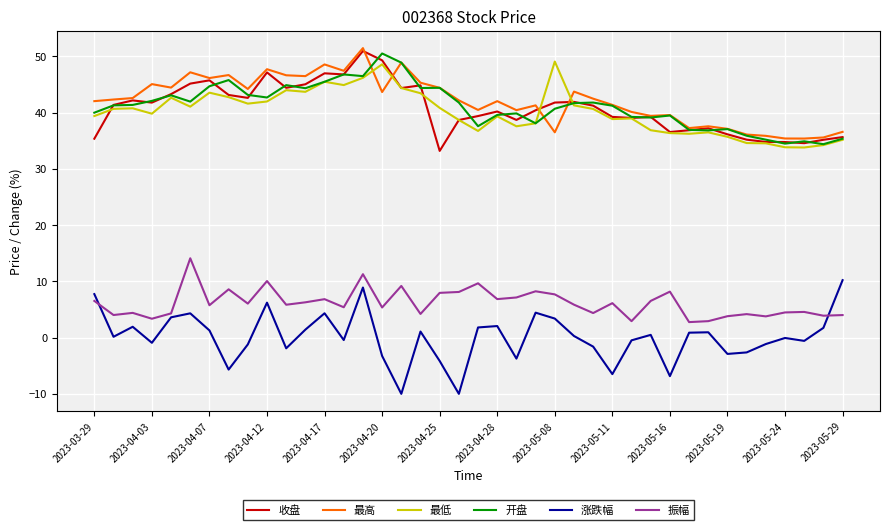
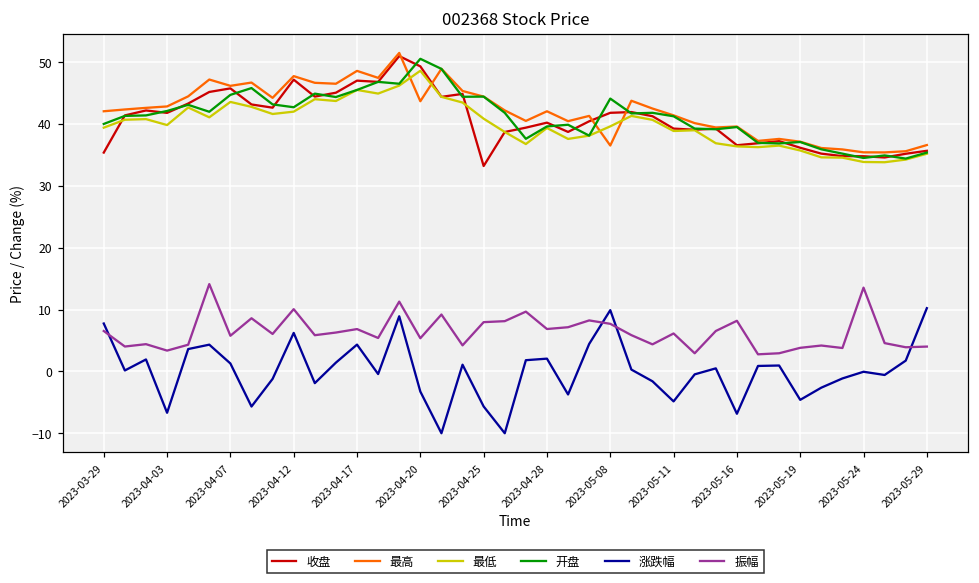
最高, 2023-04-03: 45 -> 43
涨跌幅, 2023-04-03: -1 -> -7
涨跌幅, 2023-04-25: -4 -> -6
最低, 2023-05-08: 49 -> 40
开盘, 2023-05-08: 41 -> 44
涨跌幅, 2023-05-08: 3 -> 10
涨跌幅, 2023-05-11: -6 -> -5
涨跌幅, 2023-05-19: -3 -> -5
振幅, 2023-05-24: 4 -> 14
